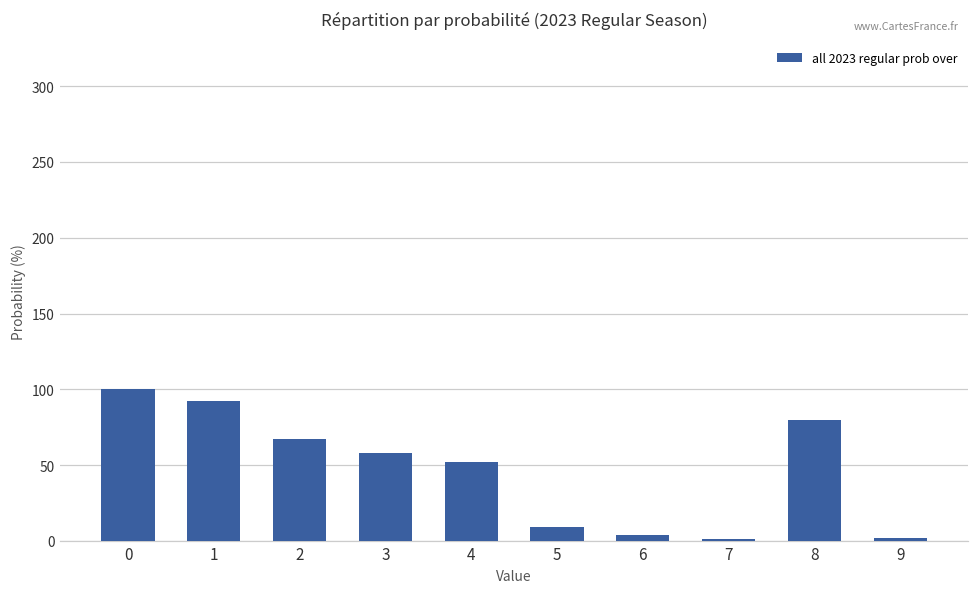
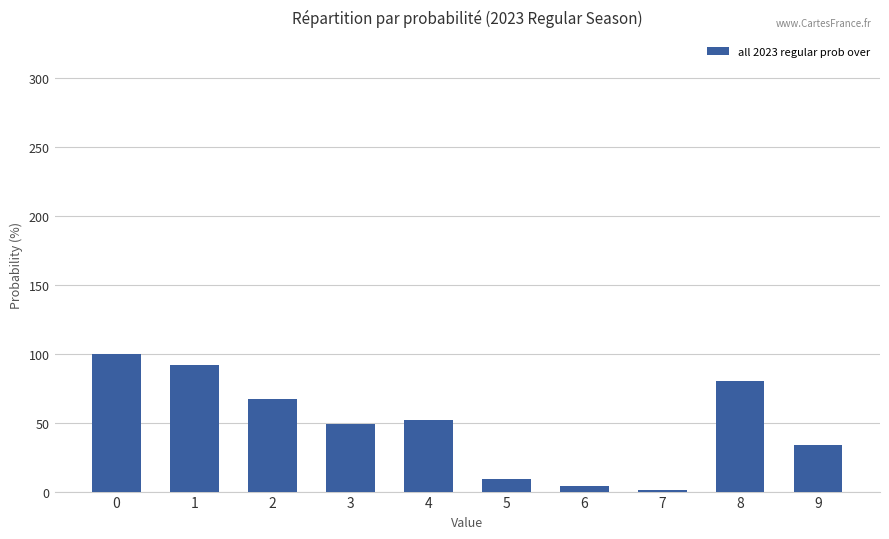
3: 58 -> 49
9: 2 -> 34
